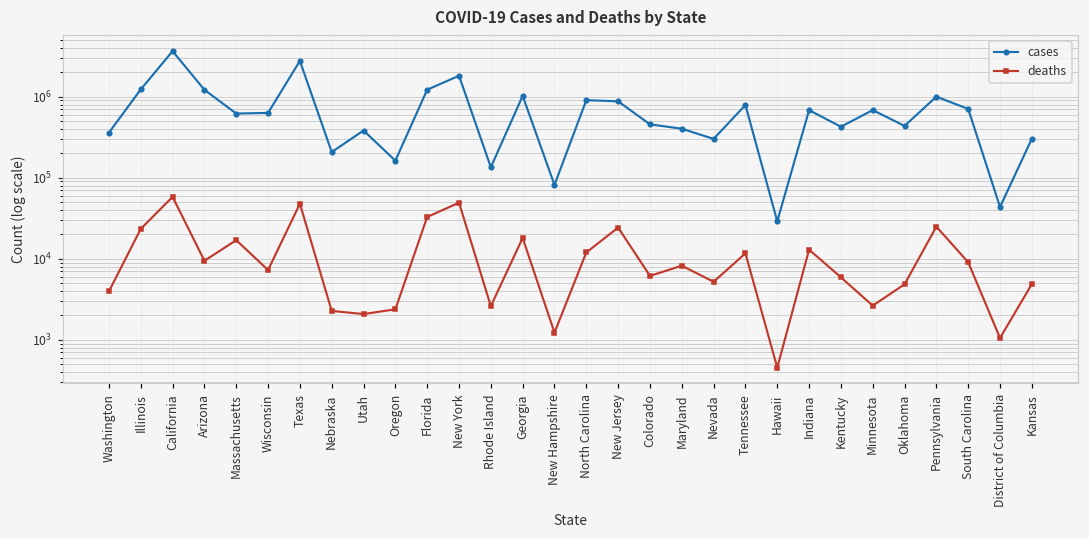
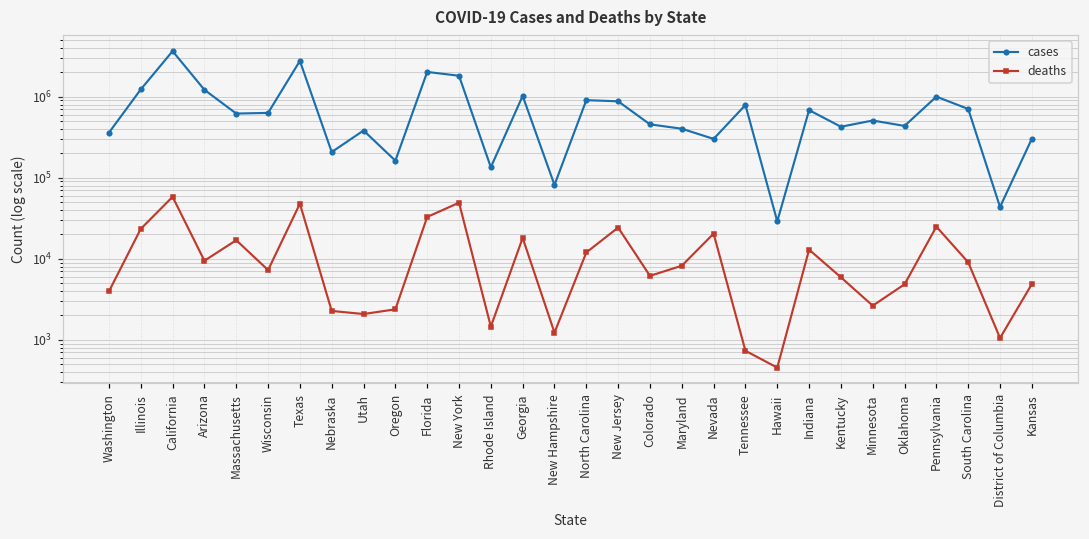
cases, Florida: 1200000 -> 2000000
deaths, Rhode Island: 2600 -> 1500
deaths, Nevada: 5000 -> 20000
deaths, Tennessee: 12000 -> 700
cases, Minnesota: 700000 -> 500000
